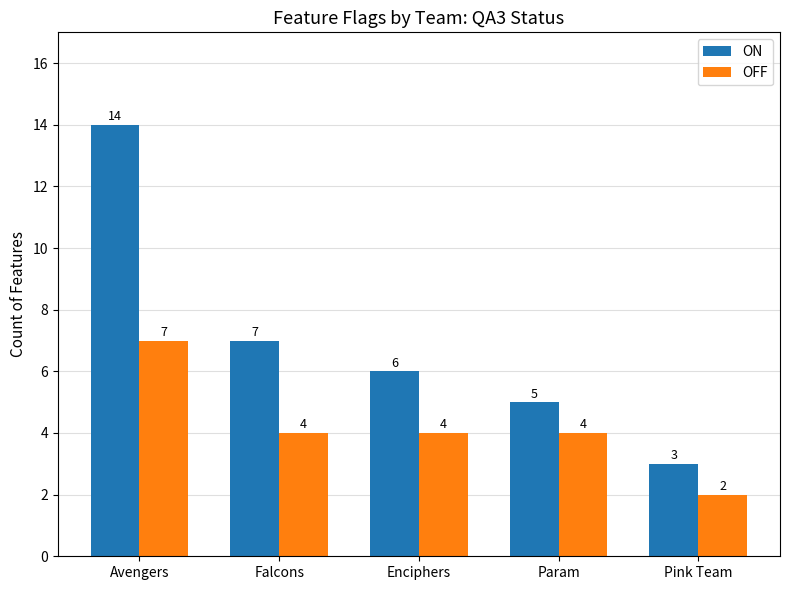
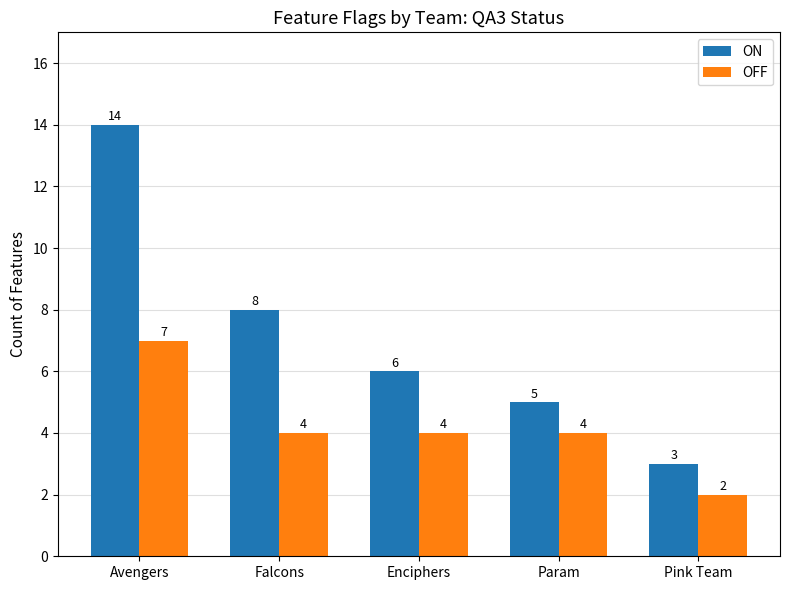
ON, Falcons: 7 -> 8
